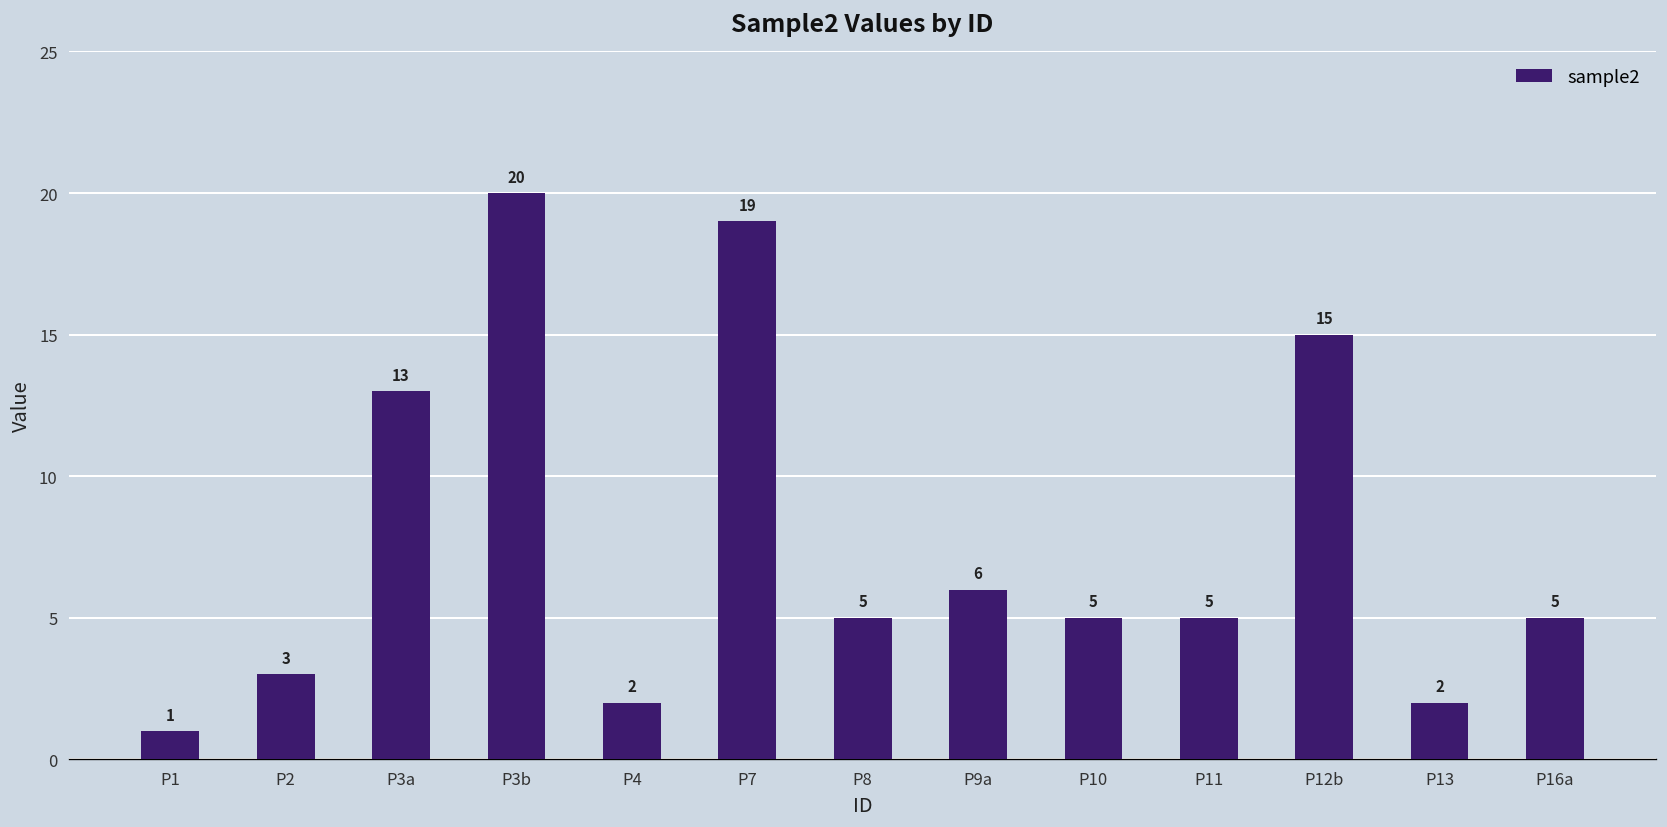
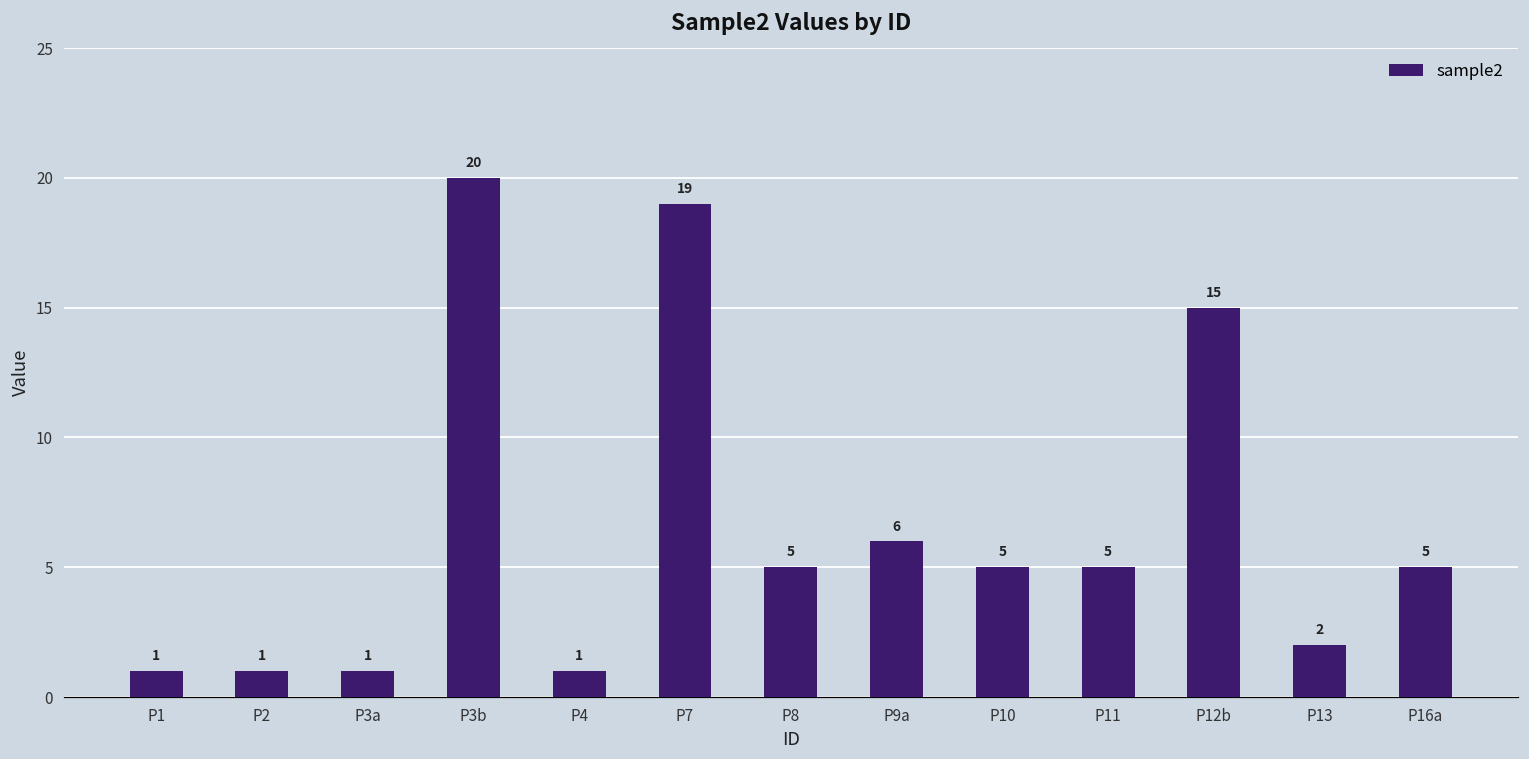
P2: 3 -> 1
P3a: 13 -> 1
P4: 2 -> 1
